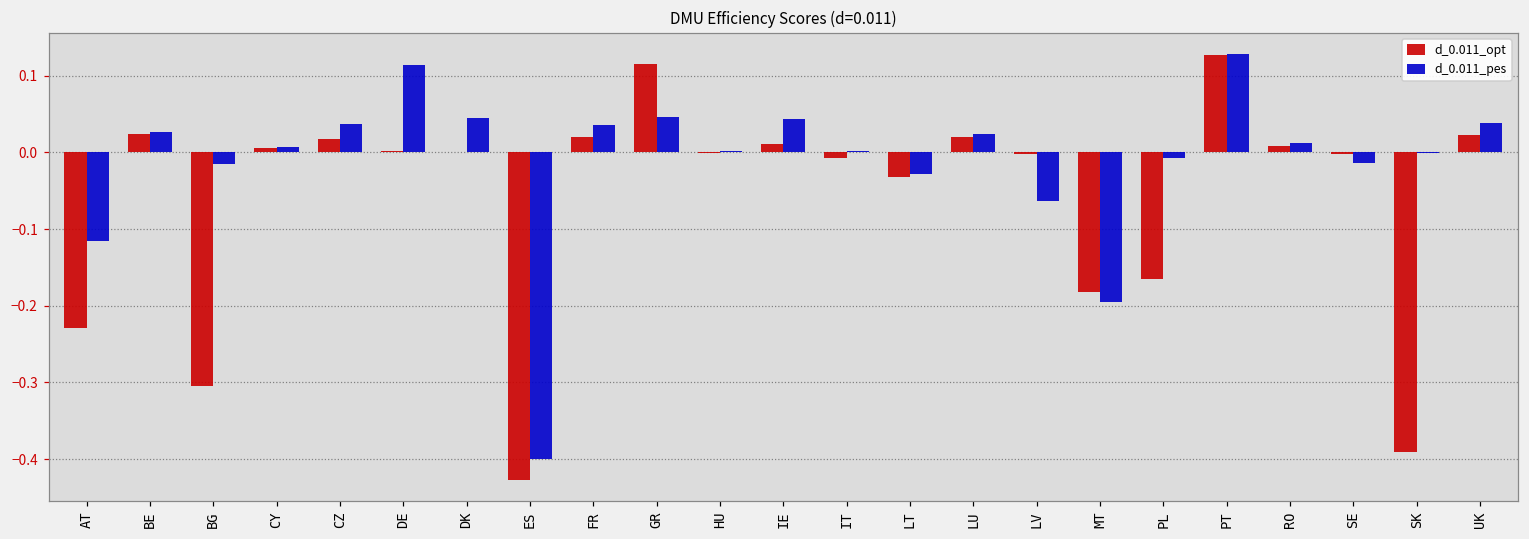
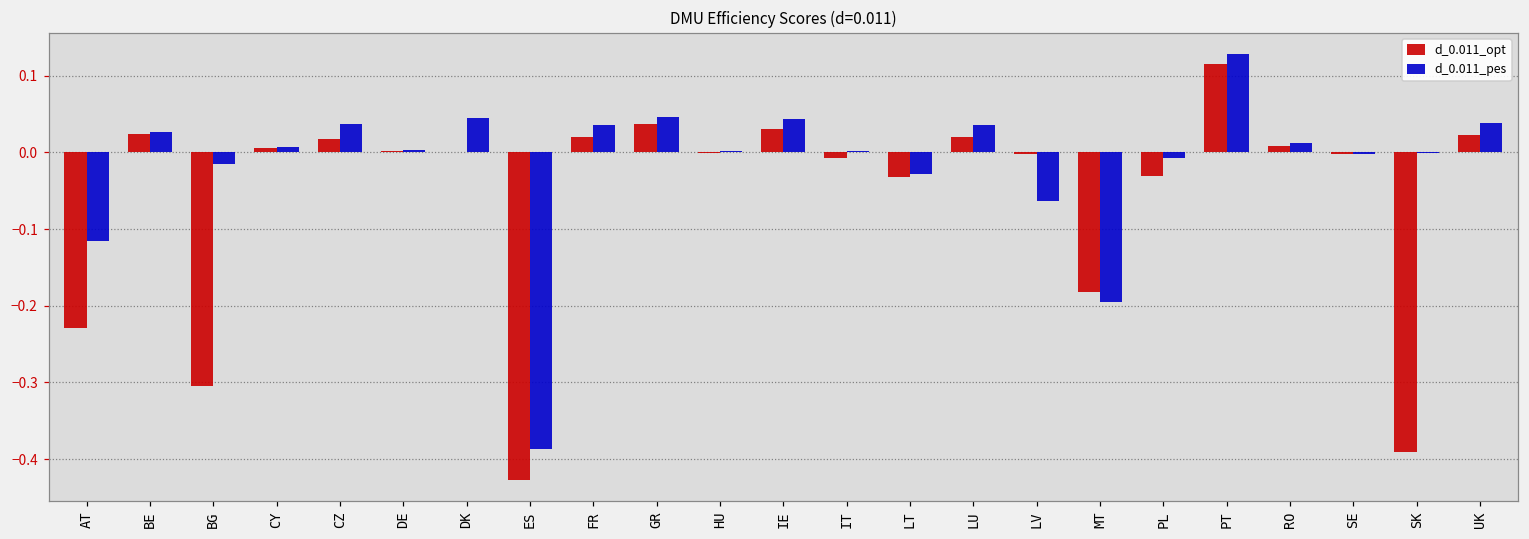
d_0.011_pes, DE: 0.11 -> 0.00
d_0.011_pes, ES: -0.40 -> -0.39
d_0.011_opt, GR: 0.12 -> 0.04
d_0.011_opt, IE: 0.01 -> 0.03
d_0.011_pes, LU: 0.02 -> 0.04
d_0.011_opt, PL: -0.16 -> -0.03
d_0.011_opt, PT: 0.13 -> 0.12
d_0.011_pes, SE: -0.01 -> 0.00
